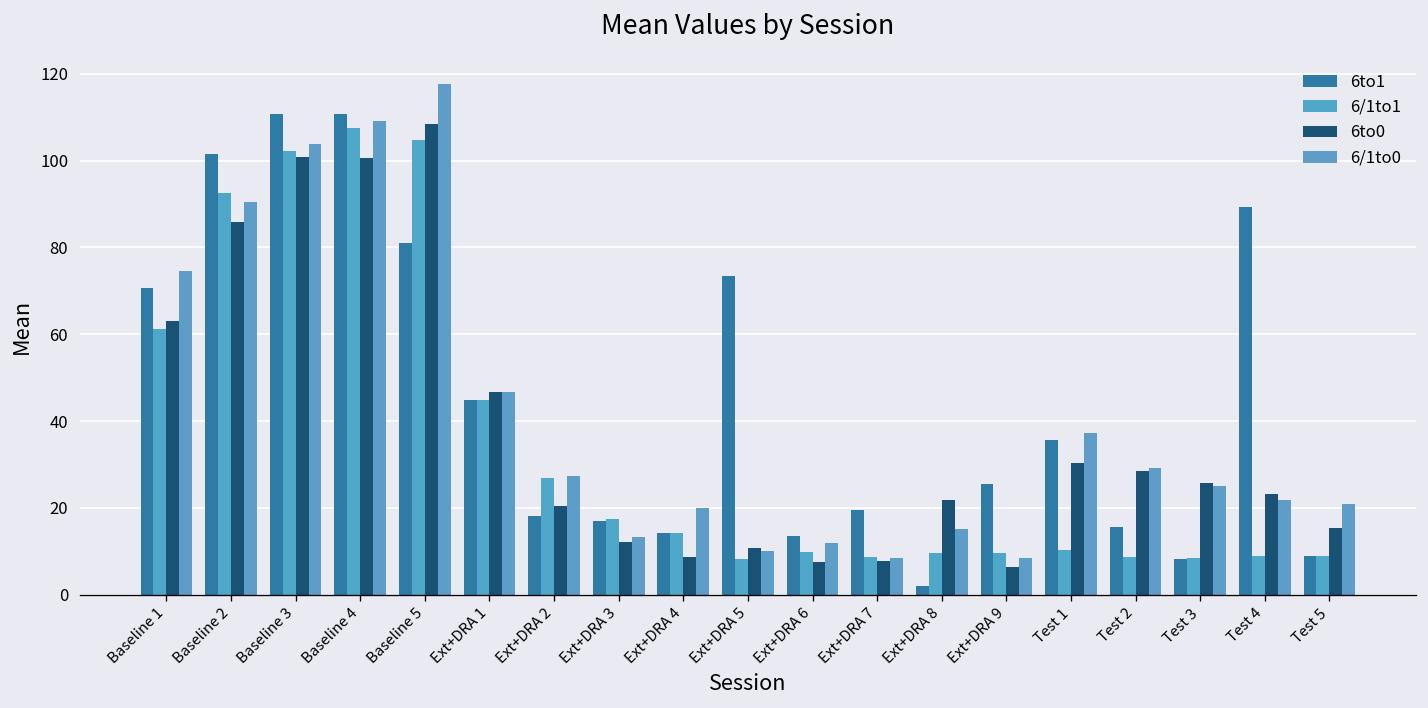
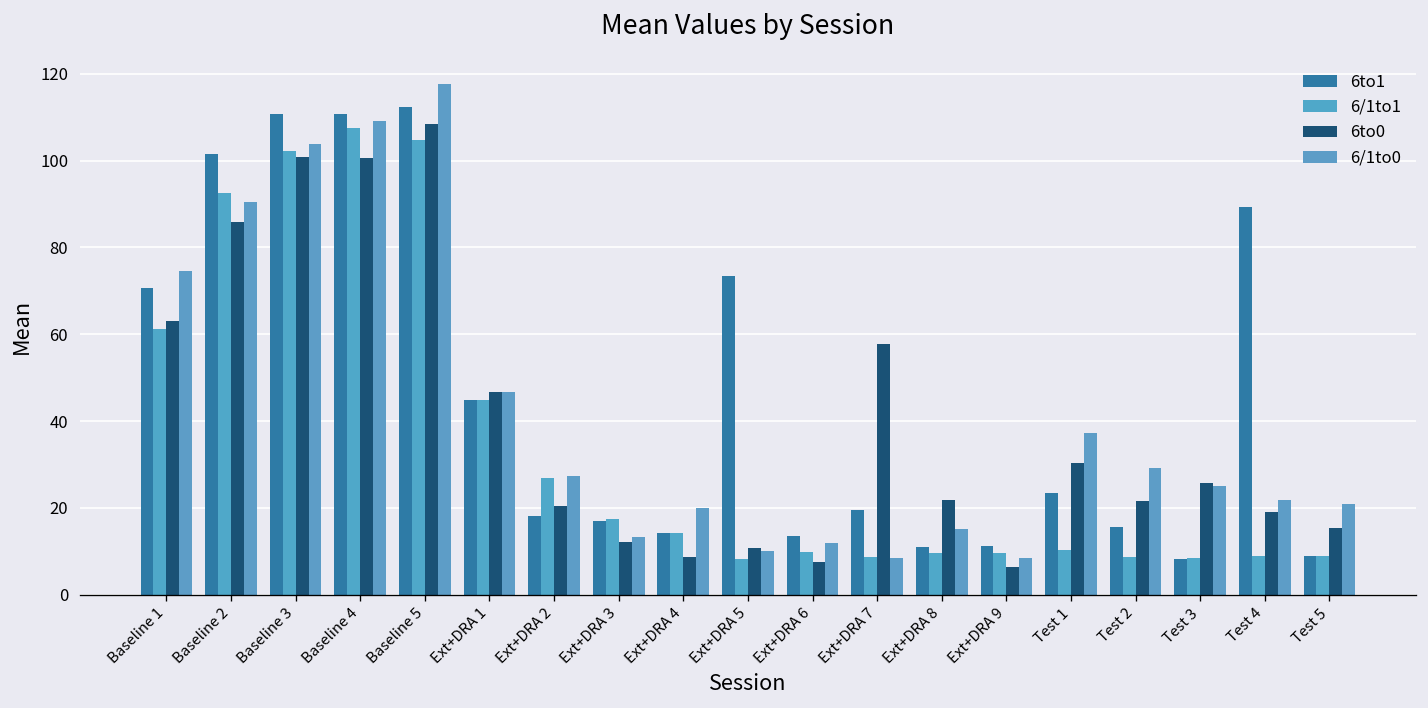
6to1, Baseline 5: 81 -> 112
6to0, Ext+DRA 7: 8 -> 58
6to1, Ext+DRA 8: 2 -> 11
6to1, Ext+DRA 9: 25 -> 11
6to1, Test 1: 36 -> 24
6to0, Test 2: 29 -> 22
6to0, Test 4: 23 -> 19
